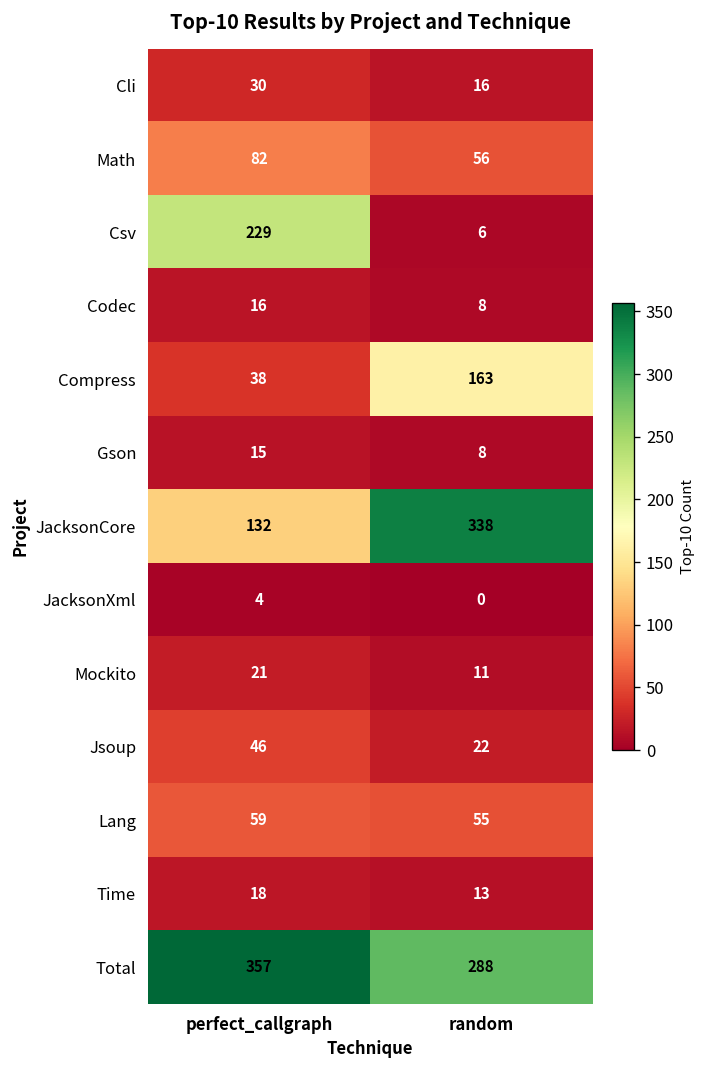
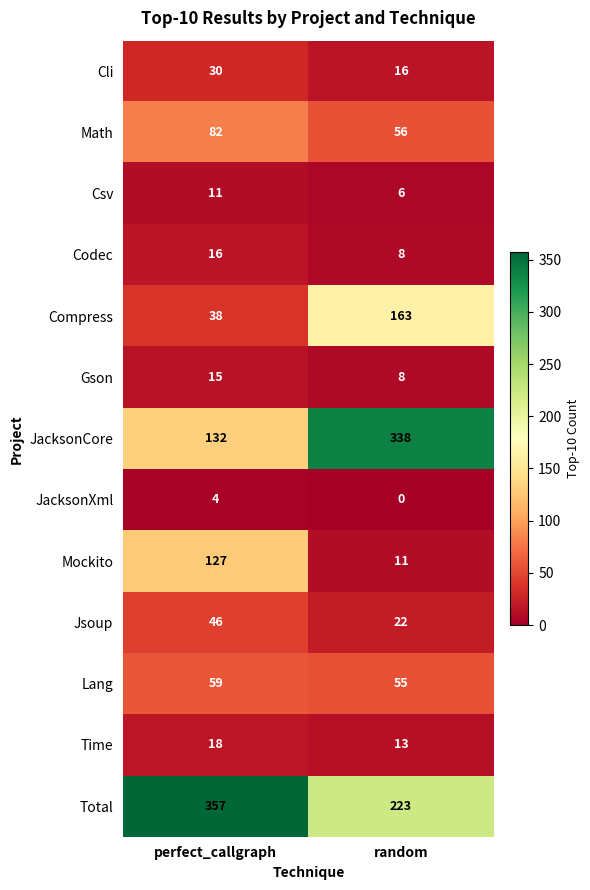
Csv, perfect_callgraph: 229 -> 11
Mockito, perfect_callgraph: 21 -> 127
Total, random: 288 -> 223
